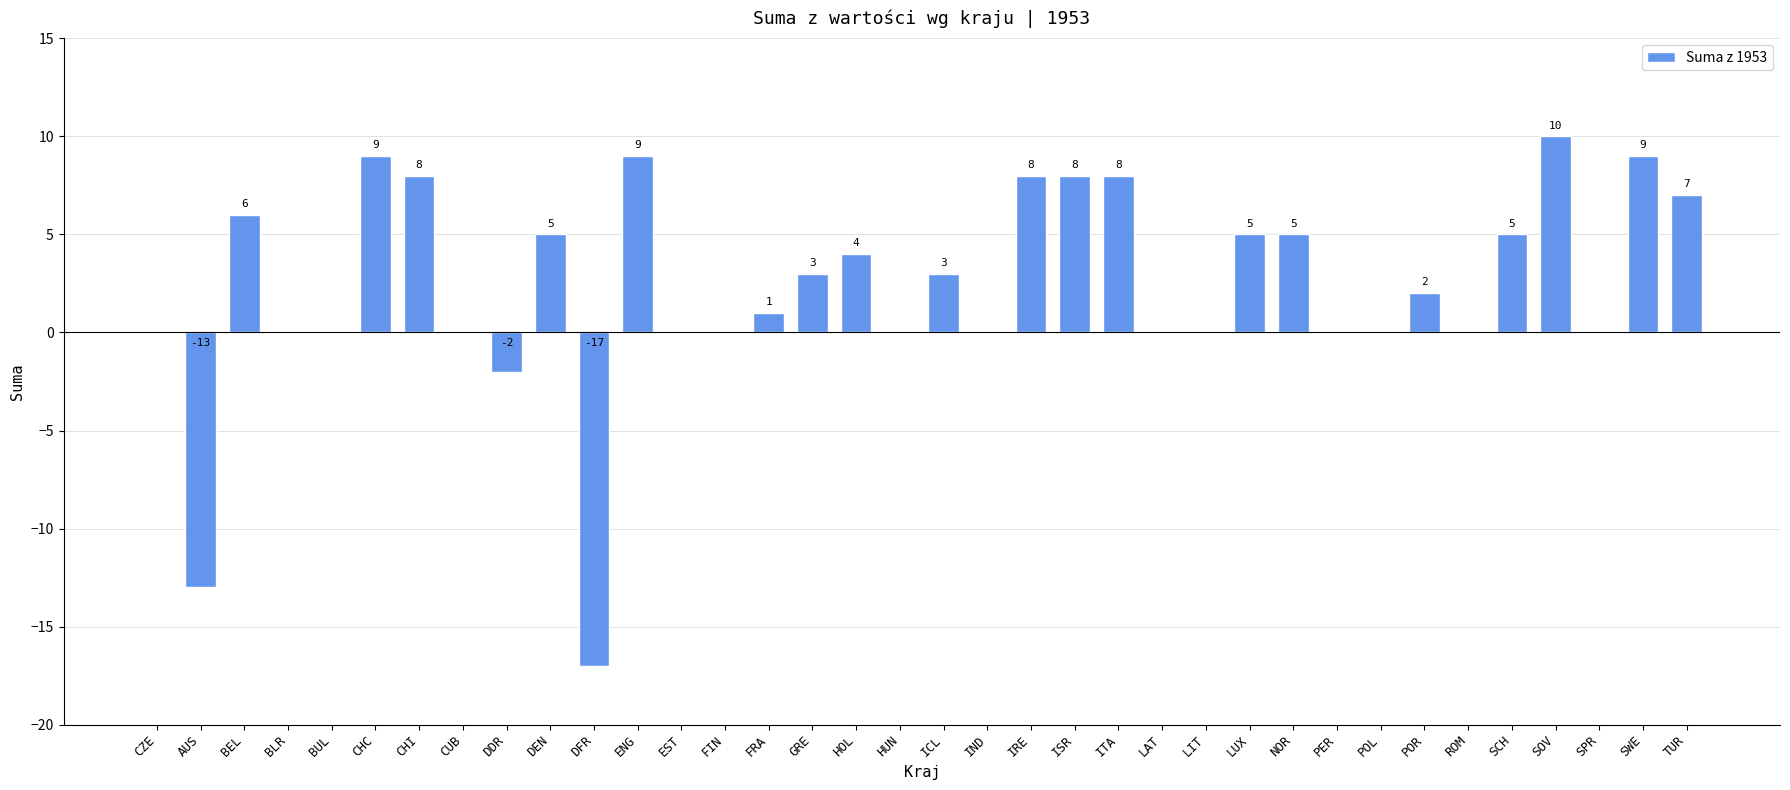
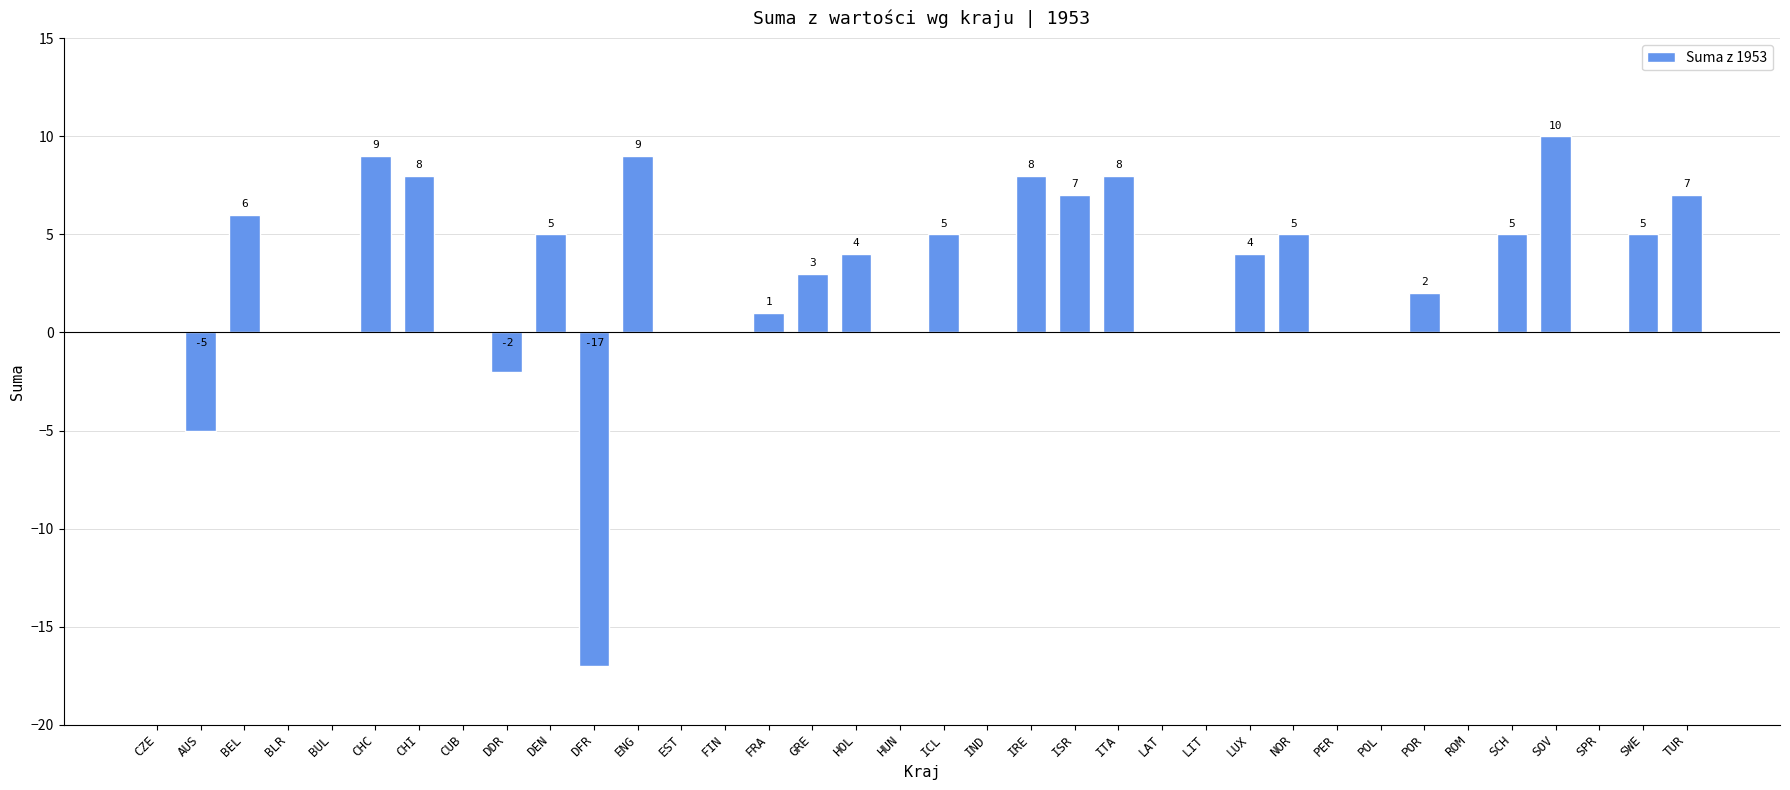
AUS: -13 -> -5
ICL: 3 -> 5
ISR: 8 -> 7
LUX: 5 -> 4
SWE: 9 -> 5
